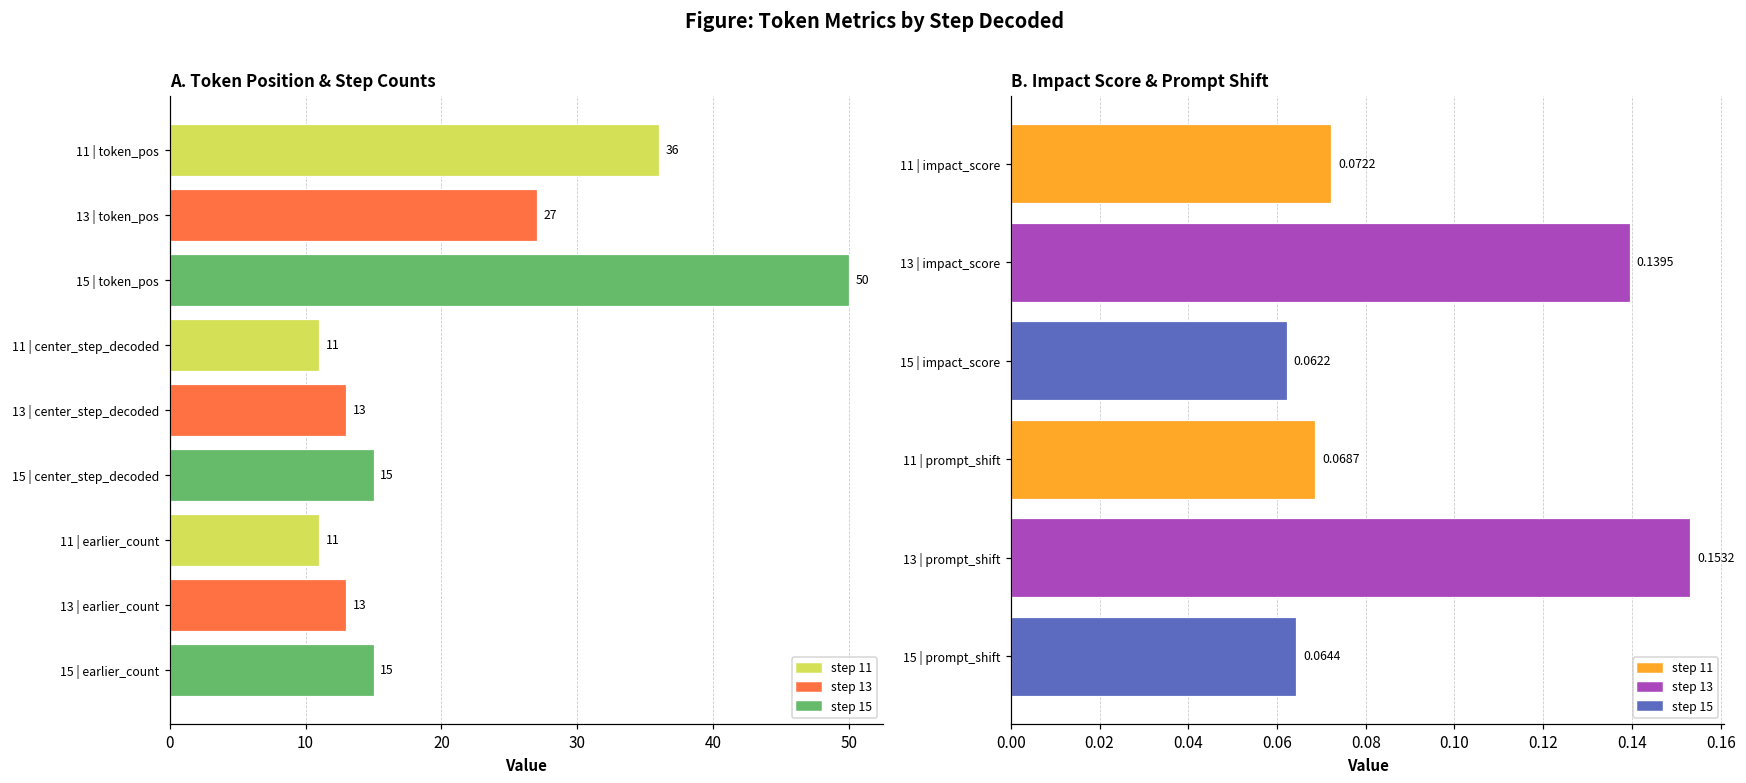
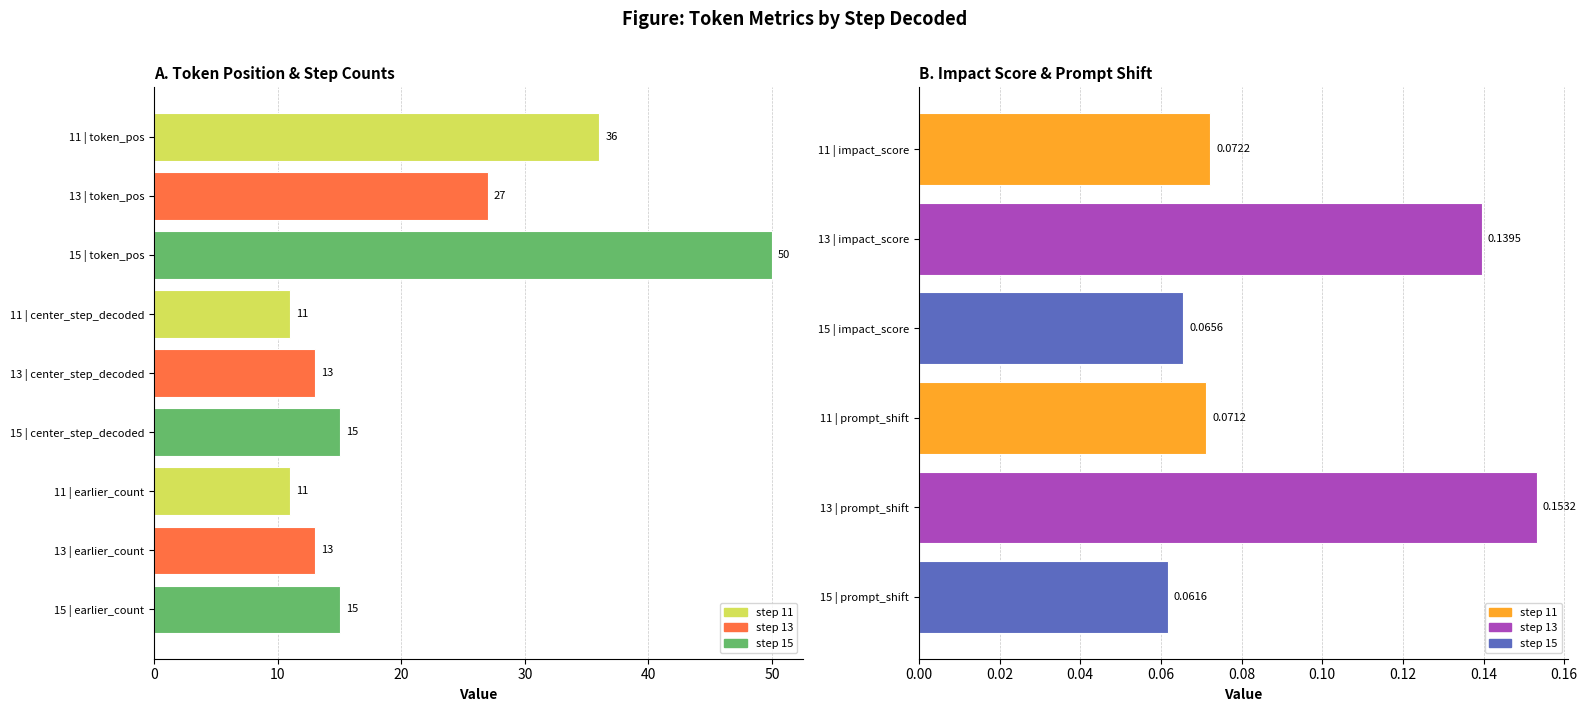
B. Impact Score & Prompt Shift, 15 | impact_score: 0.0622 -> 0.0656
B. Impact Score & Prompt Shift, 11 | prompt_shift: 0.0687 -> 0.0712
B. Impact Score & Prompt Shift, 15 | prompt_shift: 0.0644 -> 0.0616
